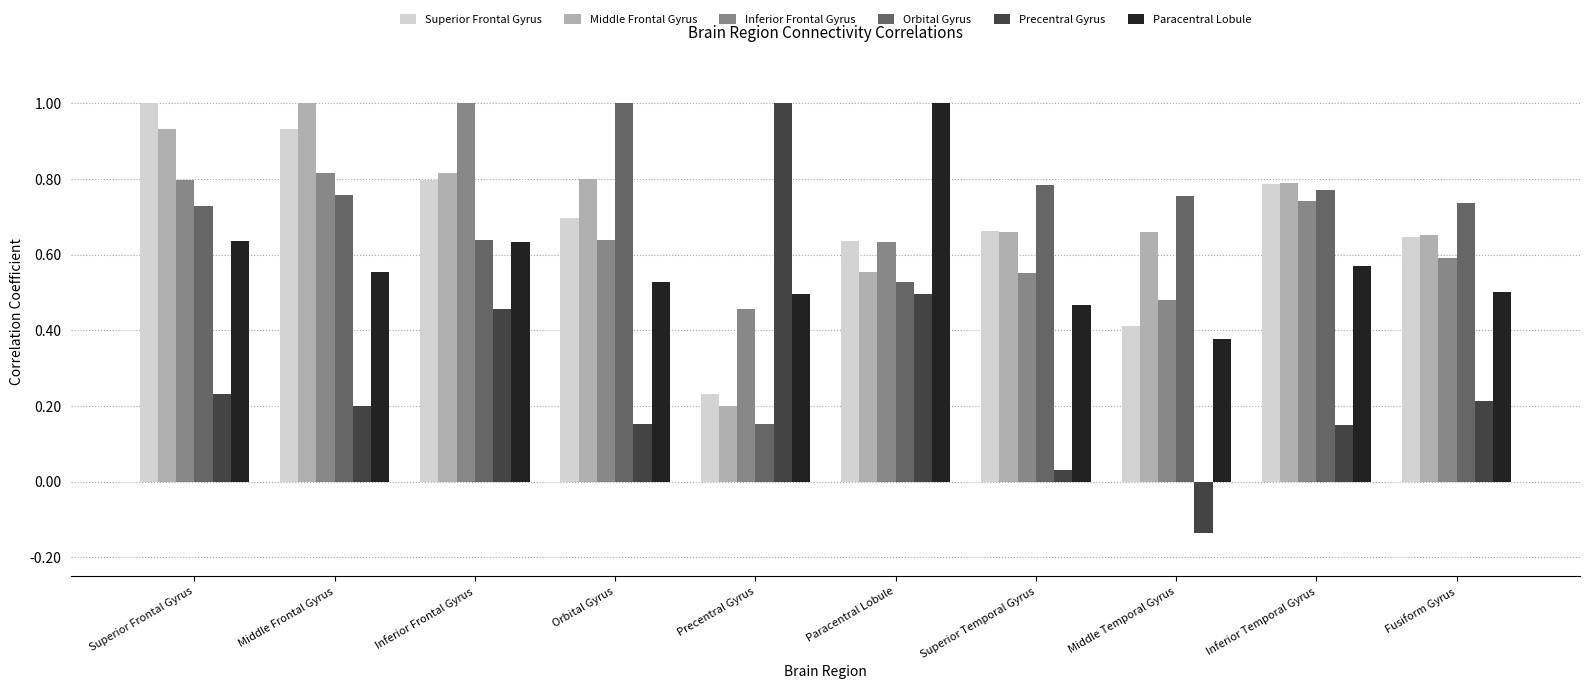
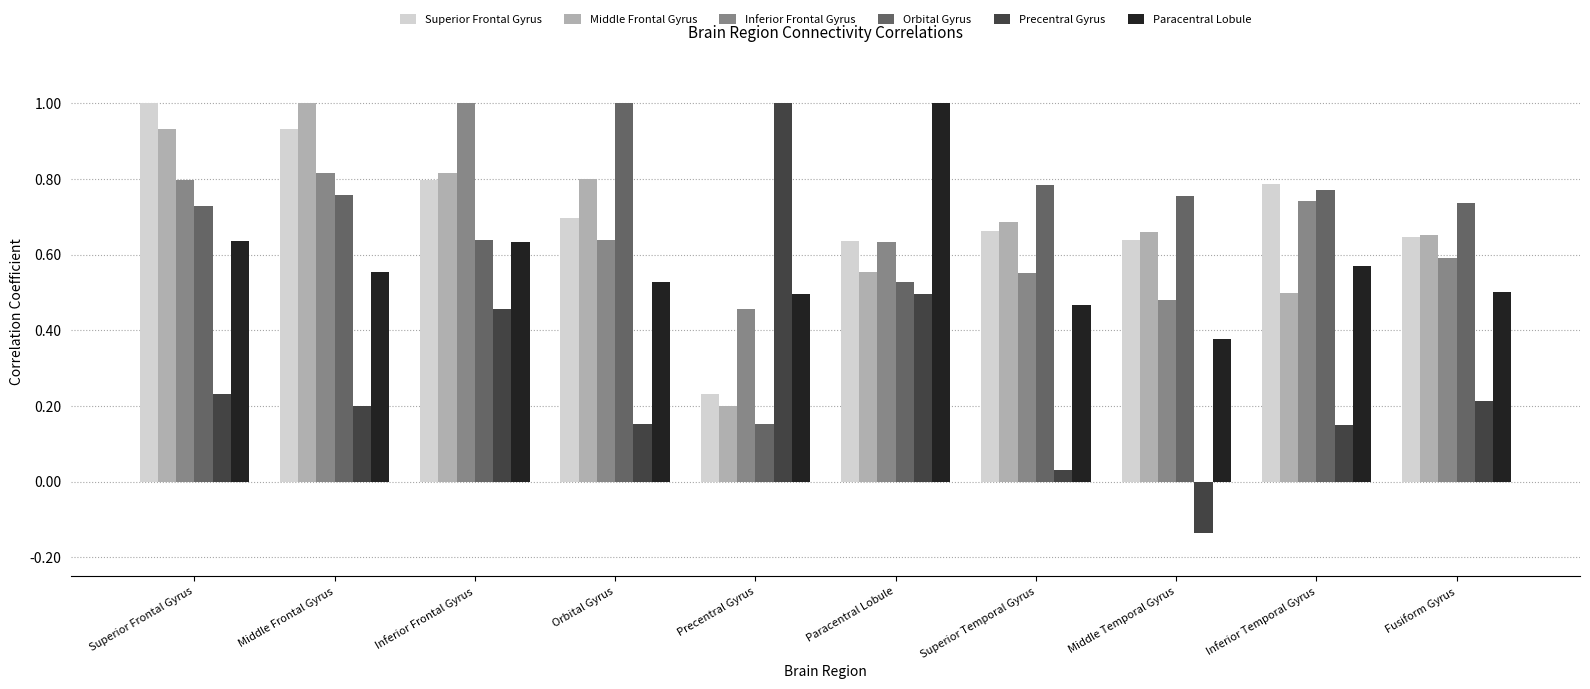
Middle Frontal Gyrus, Superior Temporal Gyrus: 0.66 -> 0.69
Superior Frontal Gyrus, Middle Temporal Gyrus: 0.41 -> 0.64
Middle Frontal Gyrus, Inferior Temporal Gyrus: 0.79 -> 0.50
